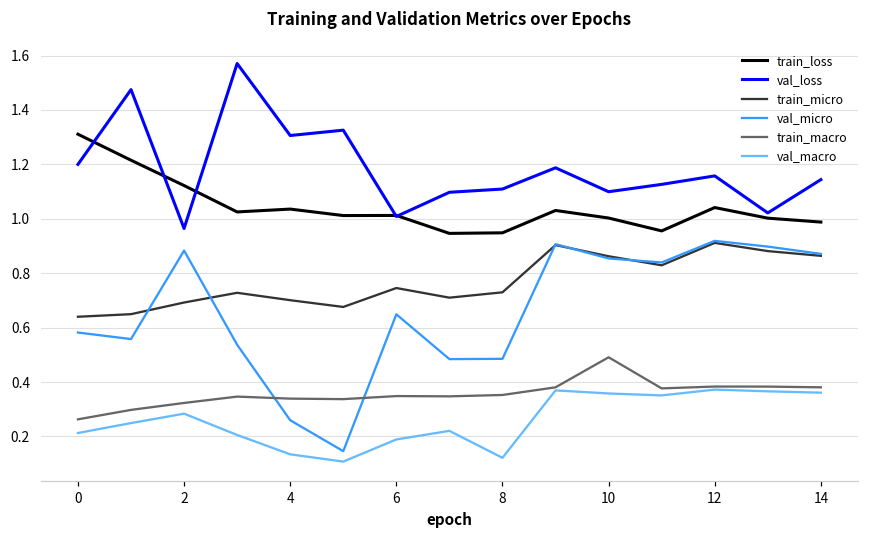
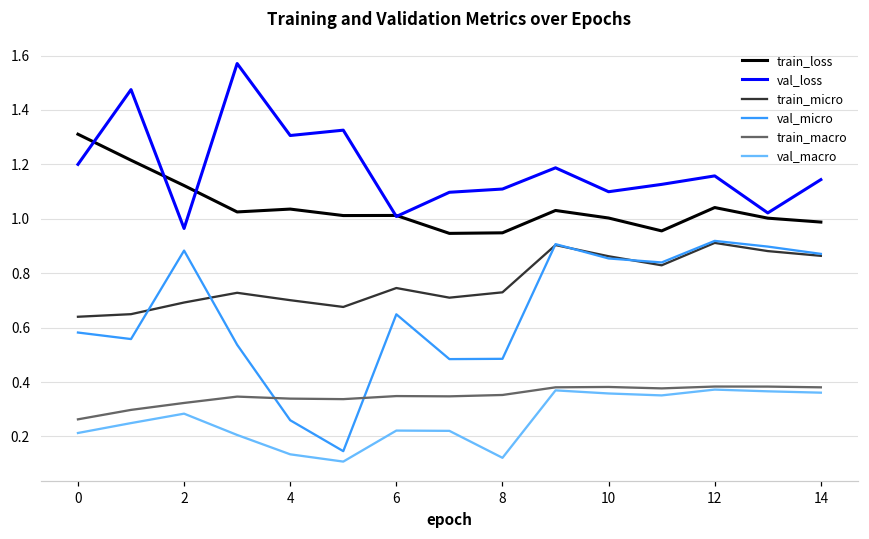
val_macro, 6: 0.19 -> 0.22
train_macro, 10: 0.49 -> 0.38
